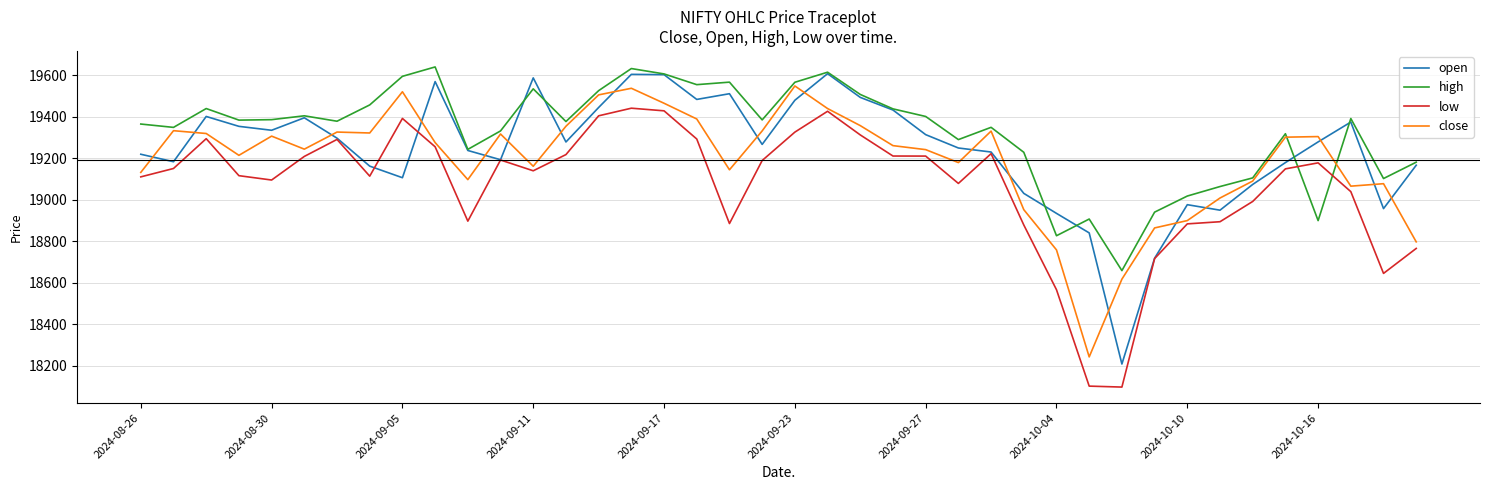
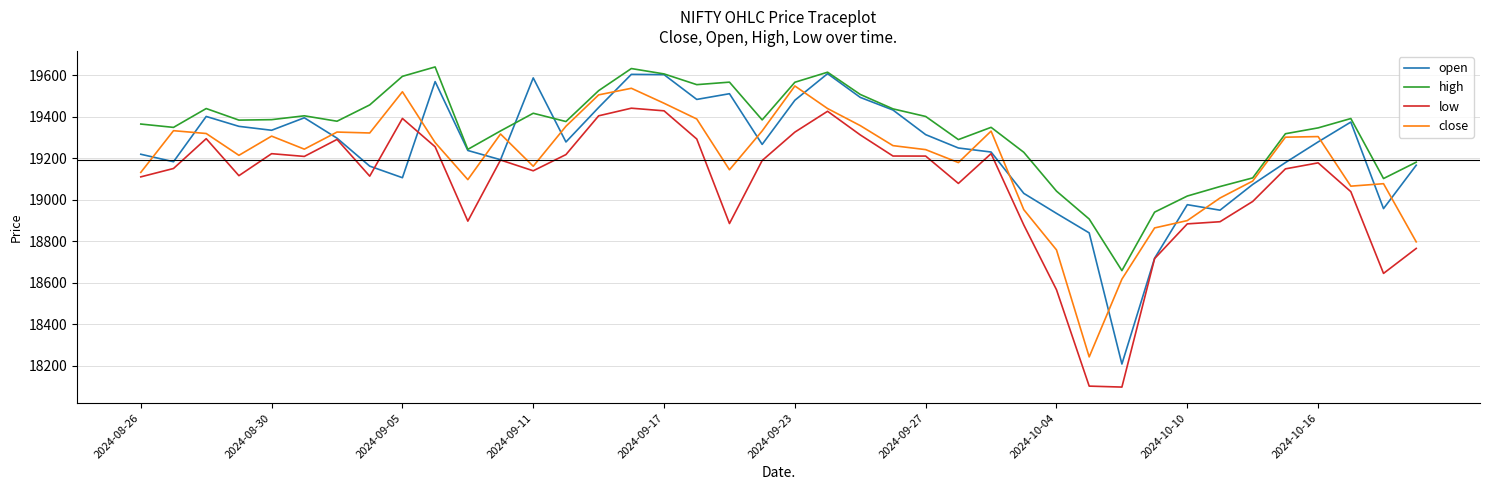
low, 2024-08-30: 19100 -> 19220
high, 2024-09-11: 19530 -> 19420
high, 2024-10-04: 18830 -> 19040
high, 2024-10-16: 18900 -> 19350
